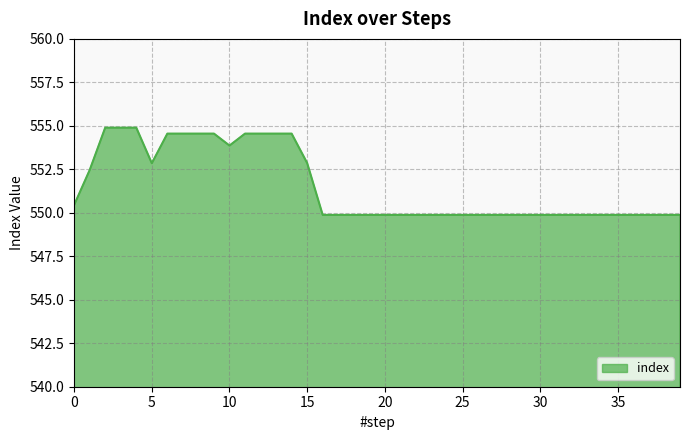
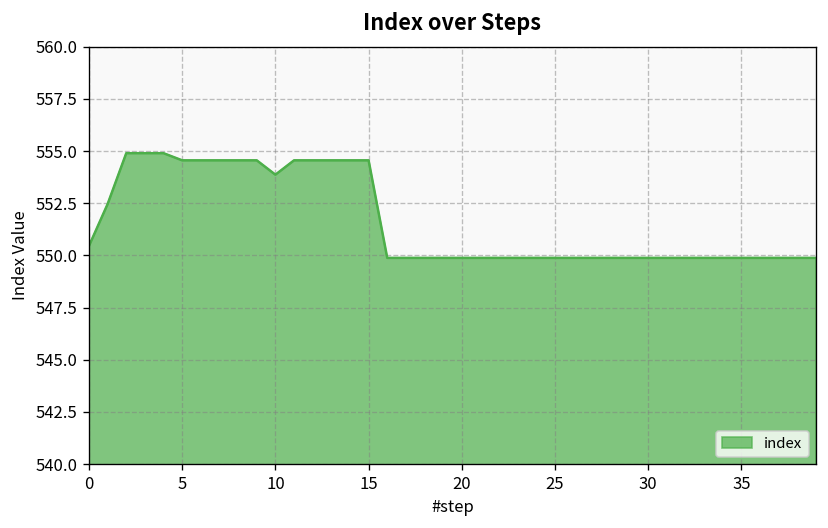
5: 552.9 -> 554.6
15: 552.9 -> 554.6
